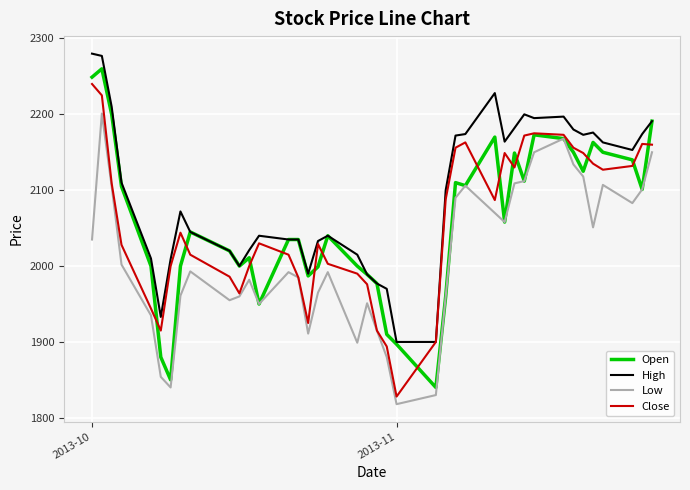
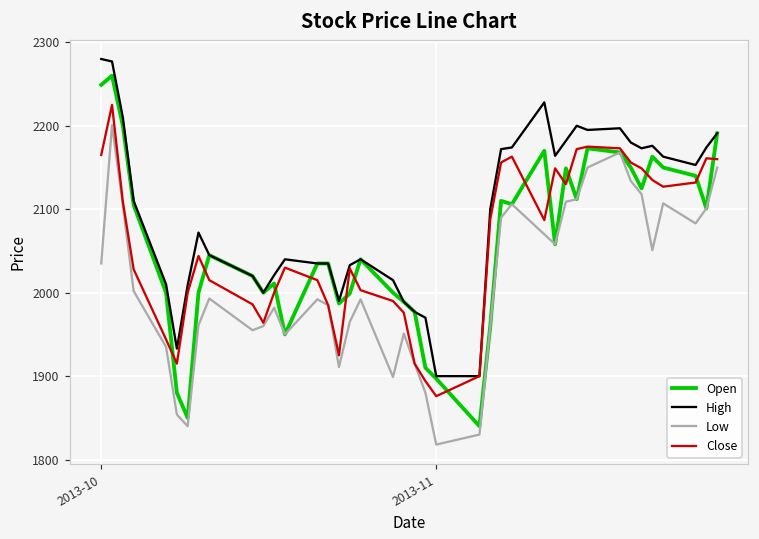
Close, 2013-10: 2240 -> 2170
Close, 2013-11: 1830 -> 1880
